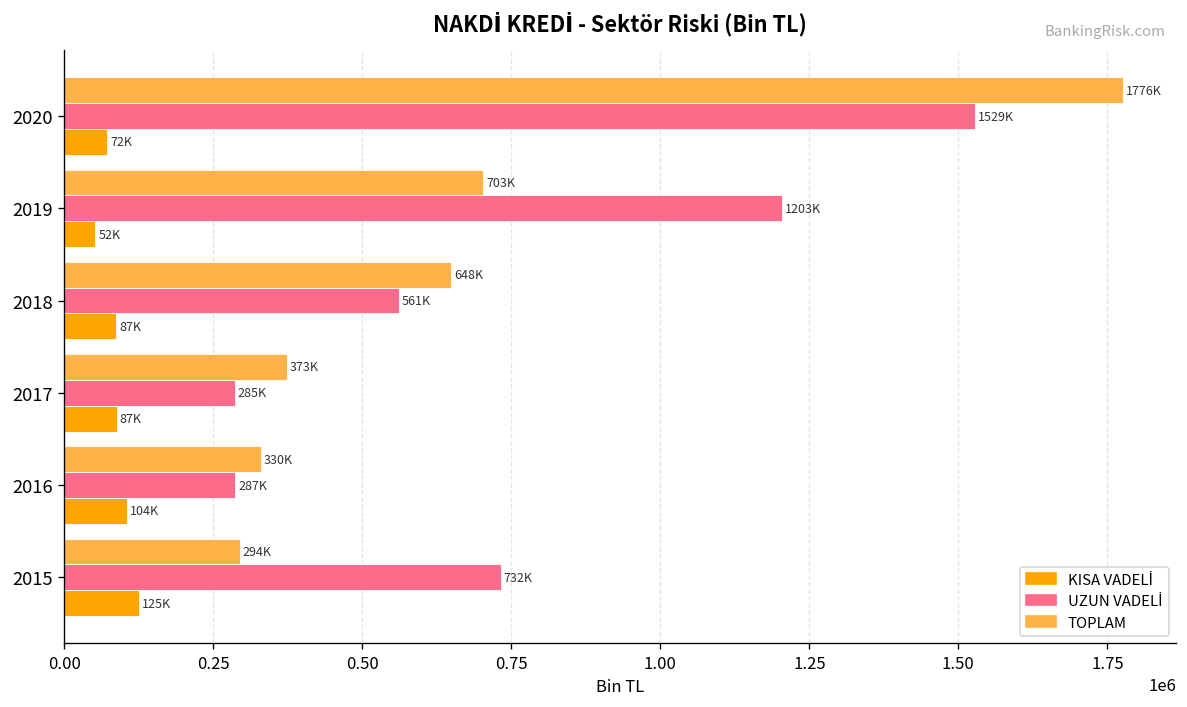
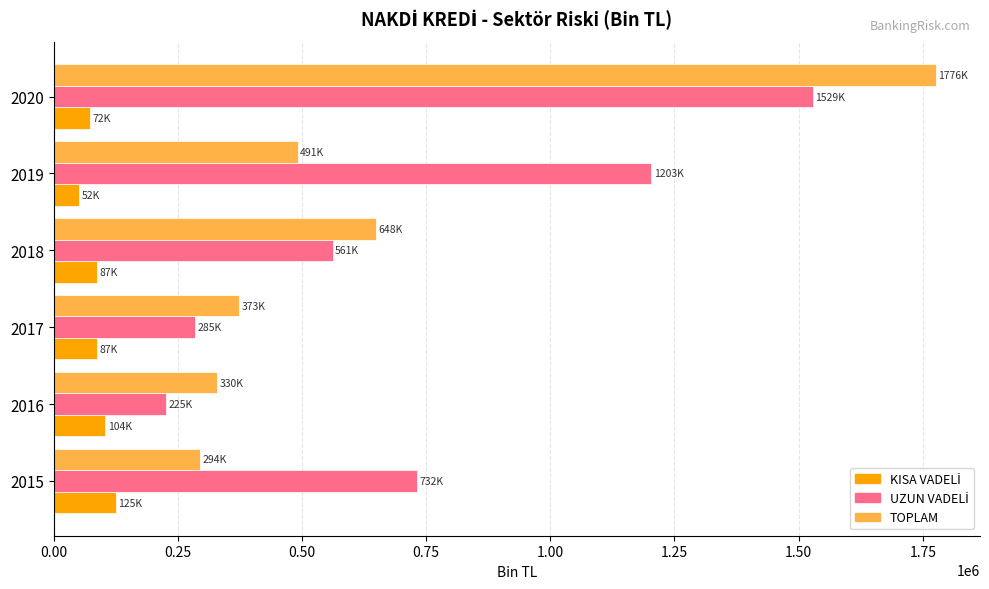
TOPLAM, 2019: 703K -> 491K
UZUN VADELİ, 2016: 287K -> 225K
